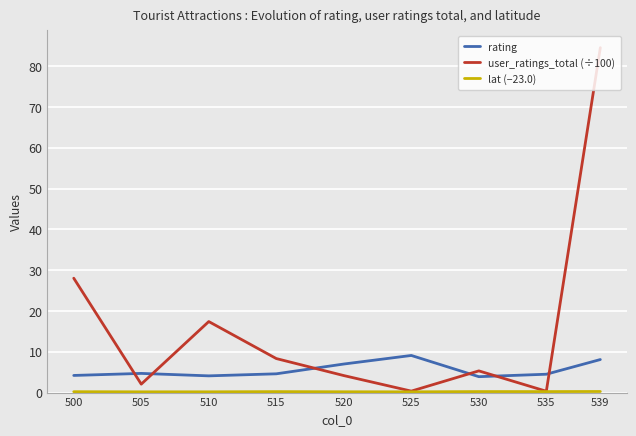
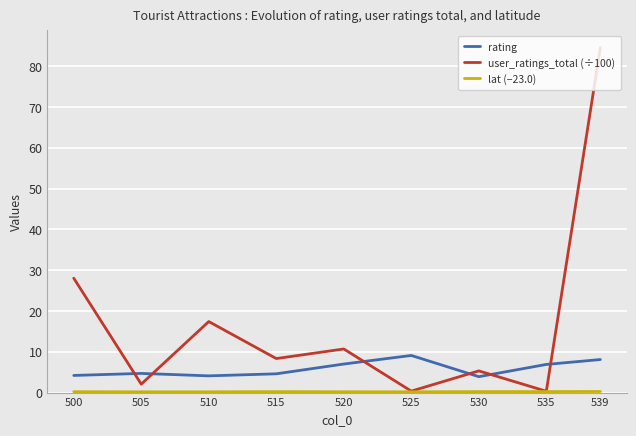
user_ratings_total (÷100), 520: 4 -> 11
rating, 535: 5 -> 7
